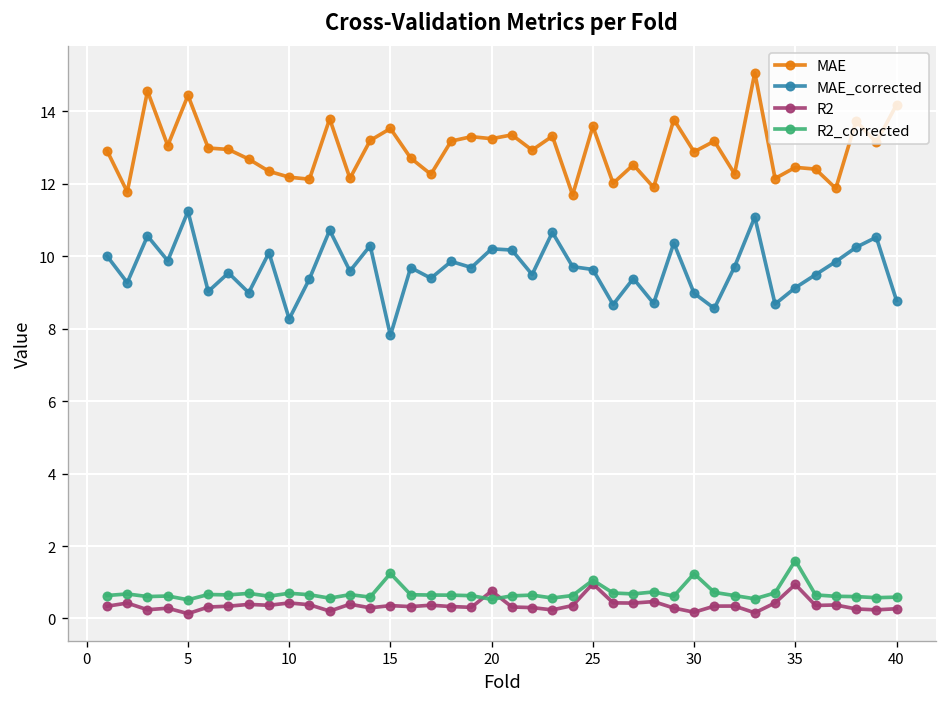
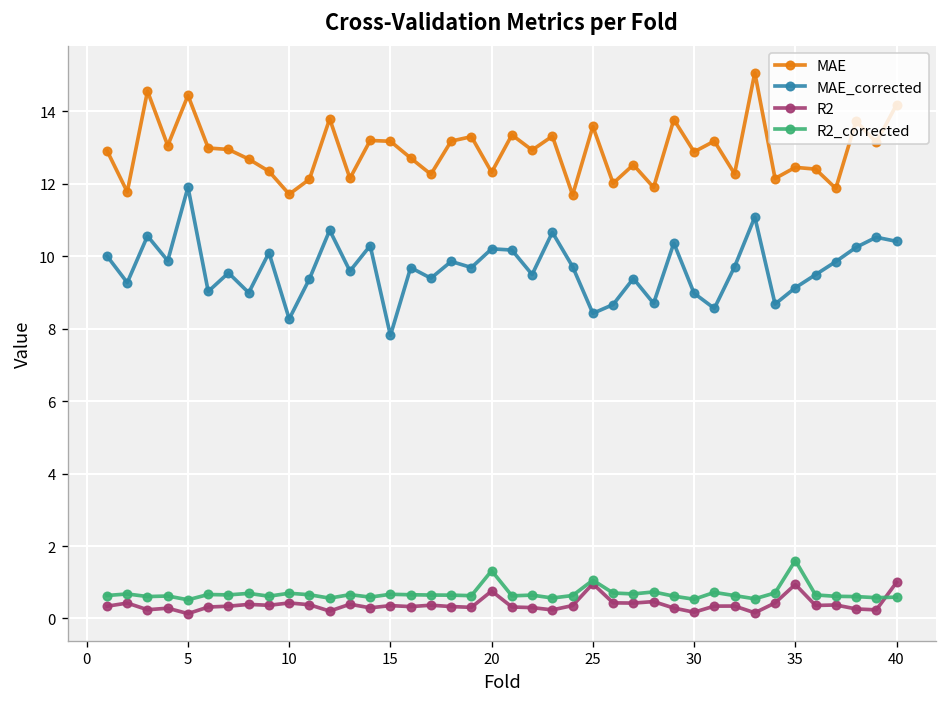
MAE_corrected, 5: 11.2 -> 11.9
MAE, 10: 12.2 -> 11.7
MAE, 15: 13.5 -> 13.2
R2_corrected, 15: 1.2 -> 0.7
MAE, 20: 13.2 -> 12.3
R2_corrected, 20: 0.5 -> 1.3
MAE_corrected, 25: 9.6 -> 8.4
R2_corrected, 30: 1.2 -> 0.5
MAE_corrected, 40: 8.8 -> 10.4
R2, 40: 0.3 -> 1.0
